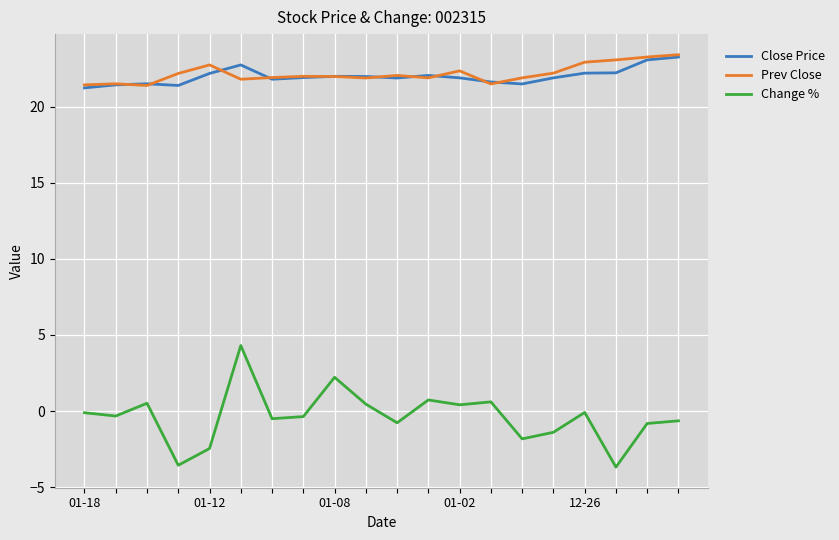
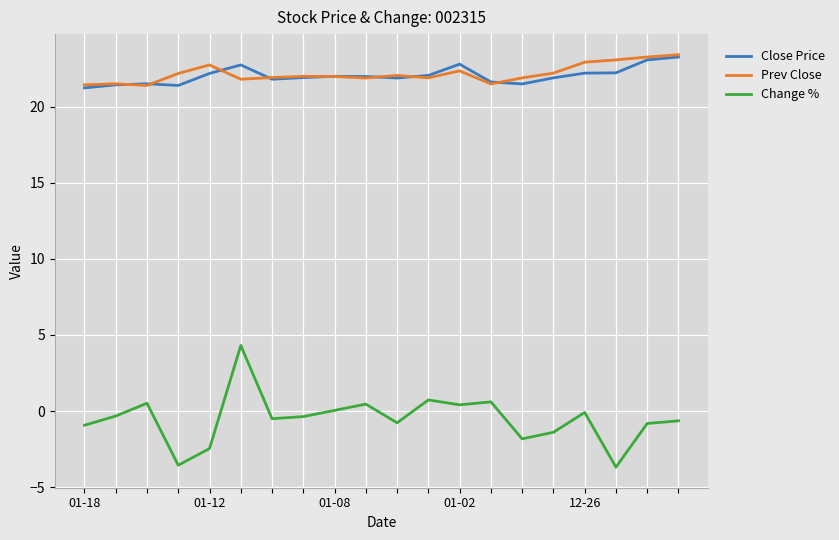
Change %, 01-18: -0.1 -> -0.9
Change %, 01-08: 2.2 -> 0.0
Close Price, 01-02: 21.9 -> 22.8
